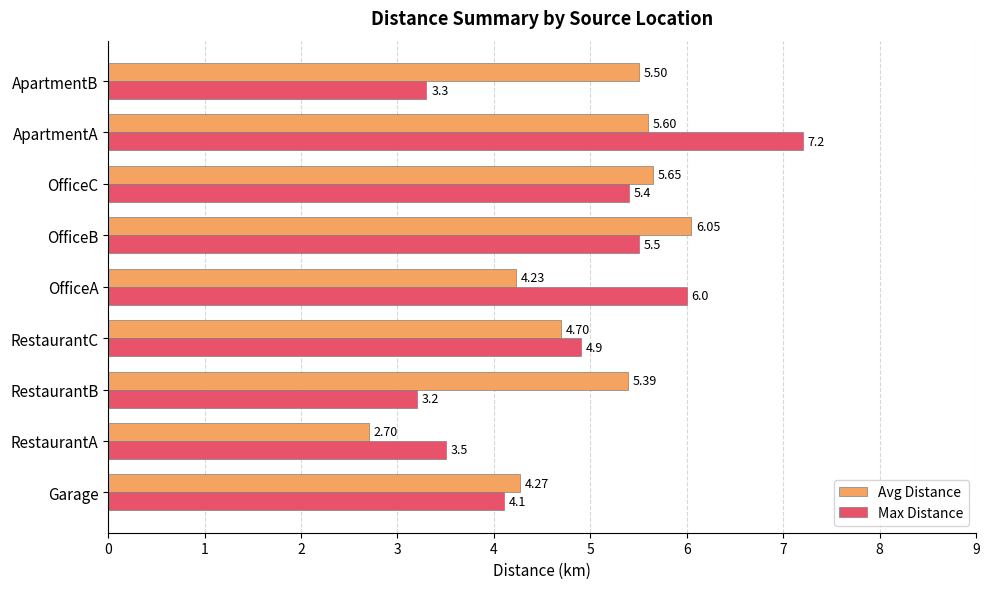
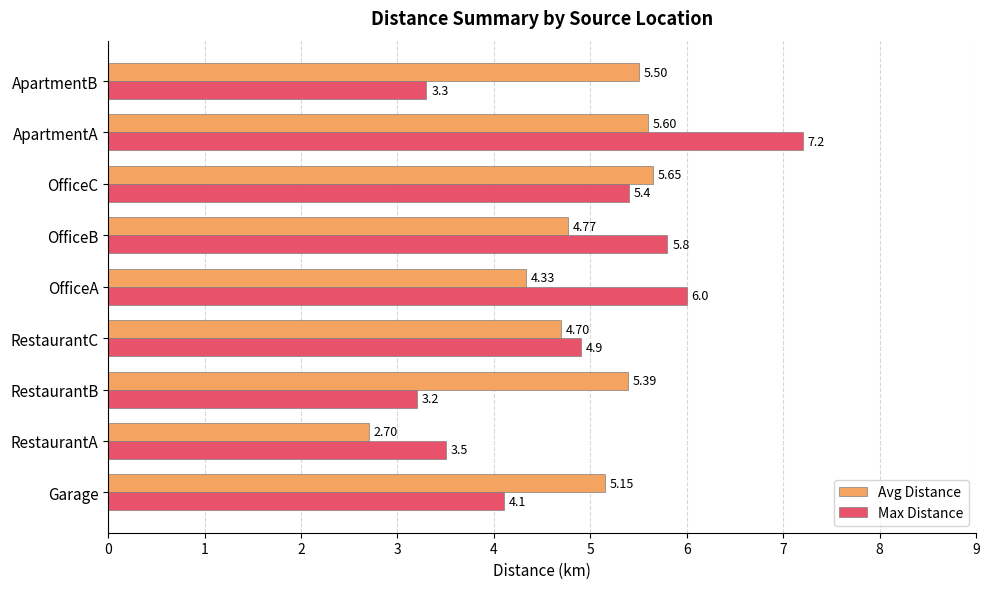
Avg Distance, OfficeB: 6.05 -> 4.77
Max Distance, OfficeB: 5.5 -> 5.8
Avg Distance, OfficeA: 4.23 -> 4.33
Avg Distance, Garage: 4.27 -> 5.15
